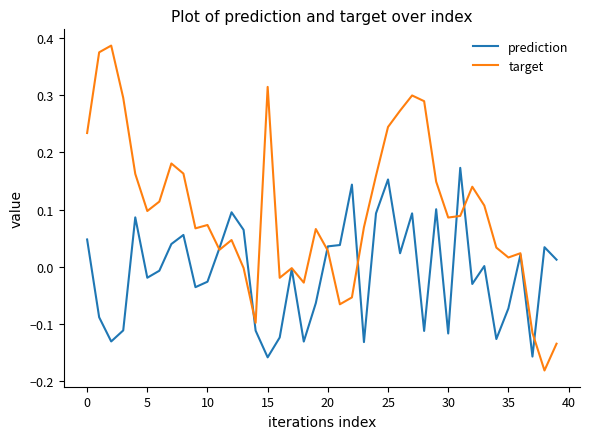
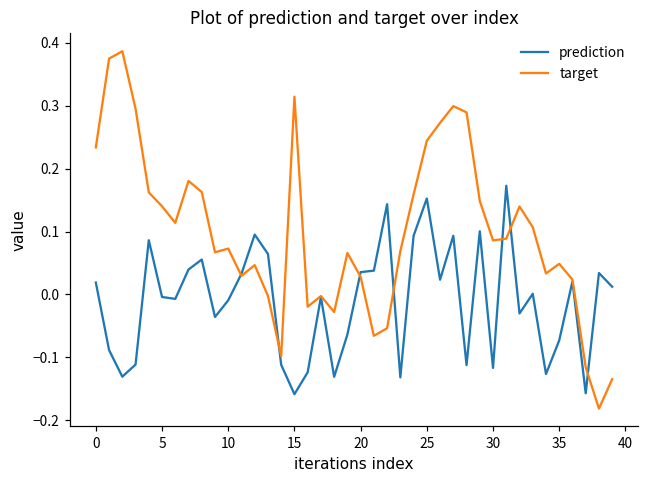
prediction, 0: 0.05 -> 0.02
prediction, 5: -0.02 -> 0.00
target, 5: 0.10 -> 0.14
prediction, 10: -0.03 -> -0.01
target, 35: 0.02 -> 0.05
